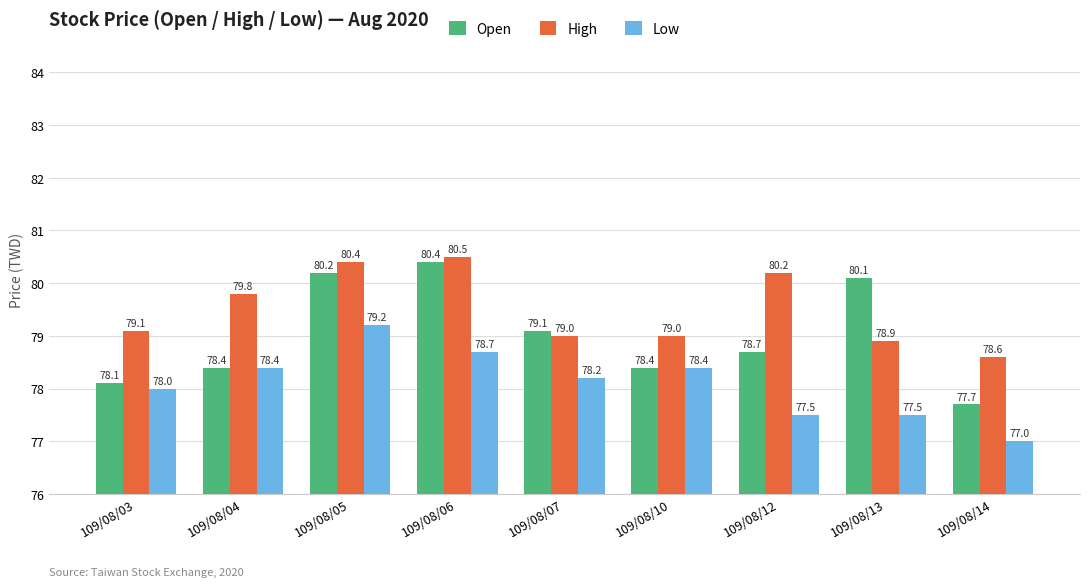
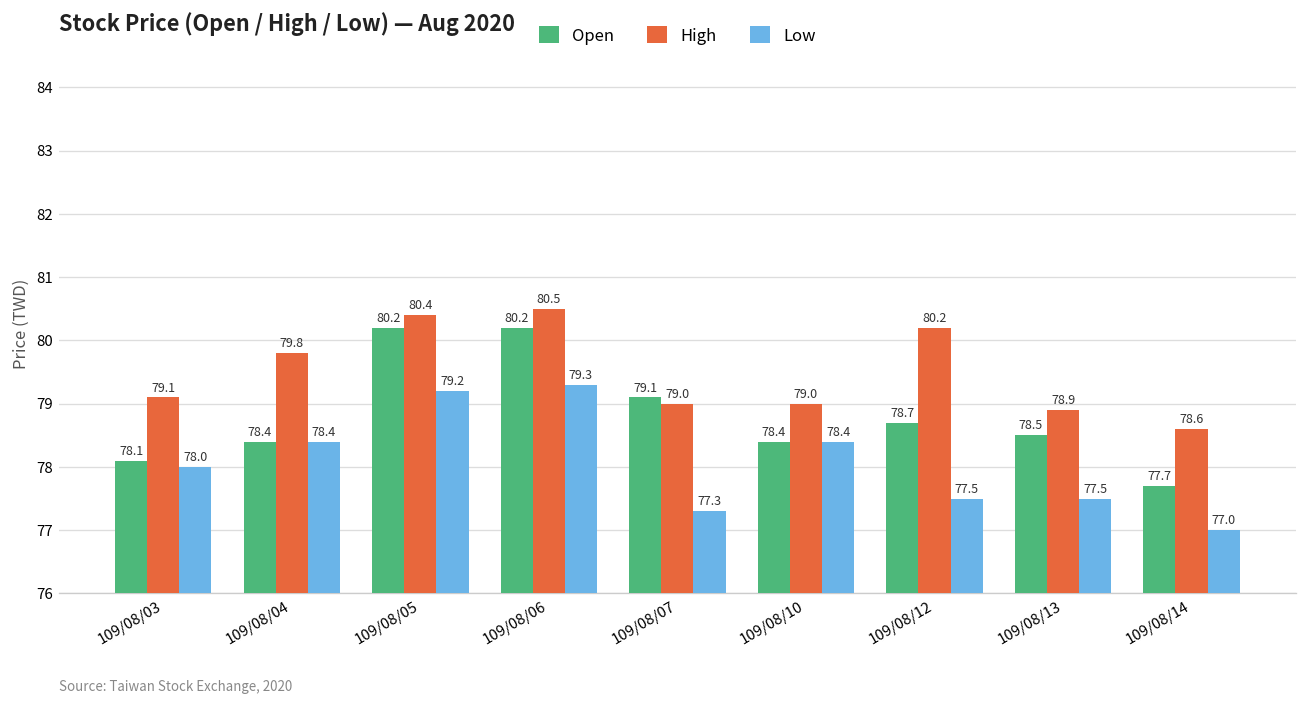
Open, 109/08/06: 80.4 -> 80.2
Low, 109/08/06: 78.7 -> 79.3
Low, 109/08/07: 78.2 -> 77.3
Open, 109/08/13: 80.1 -> 78.5
